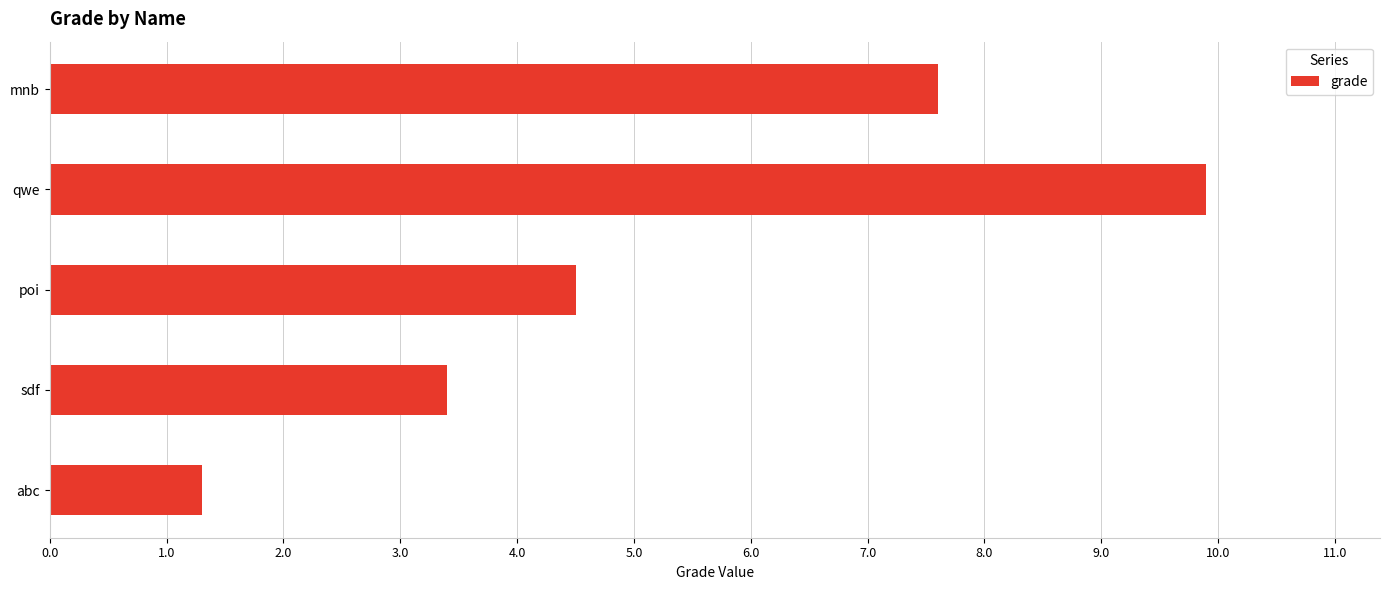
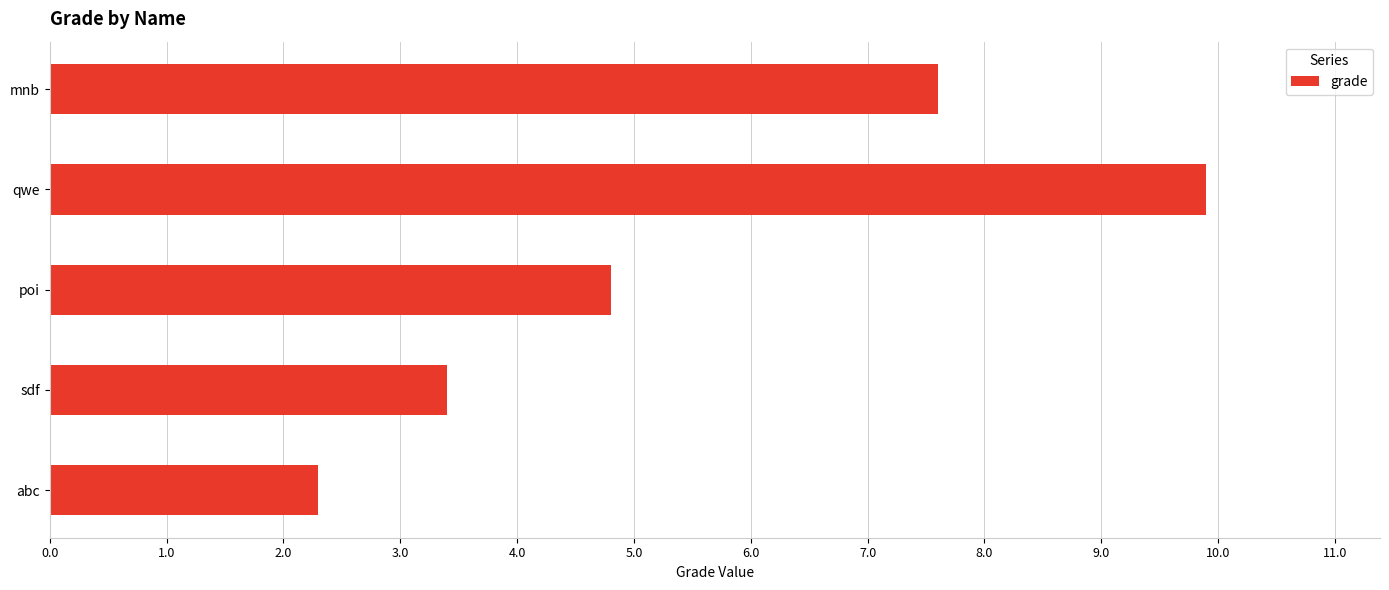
poi: 4.5 -> 4.8
abc: 1.3 -> 2.3
